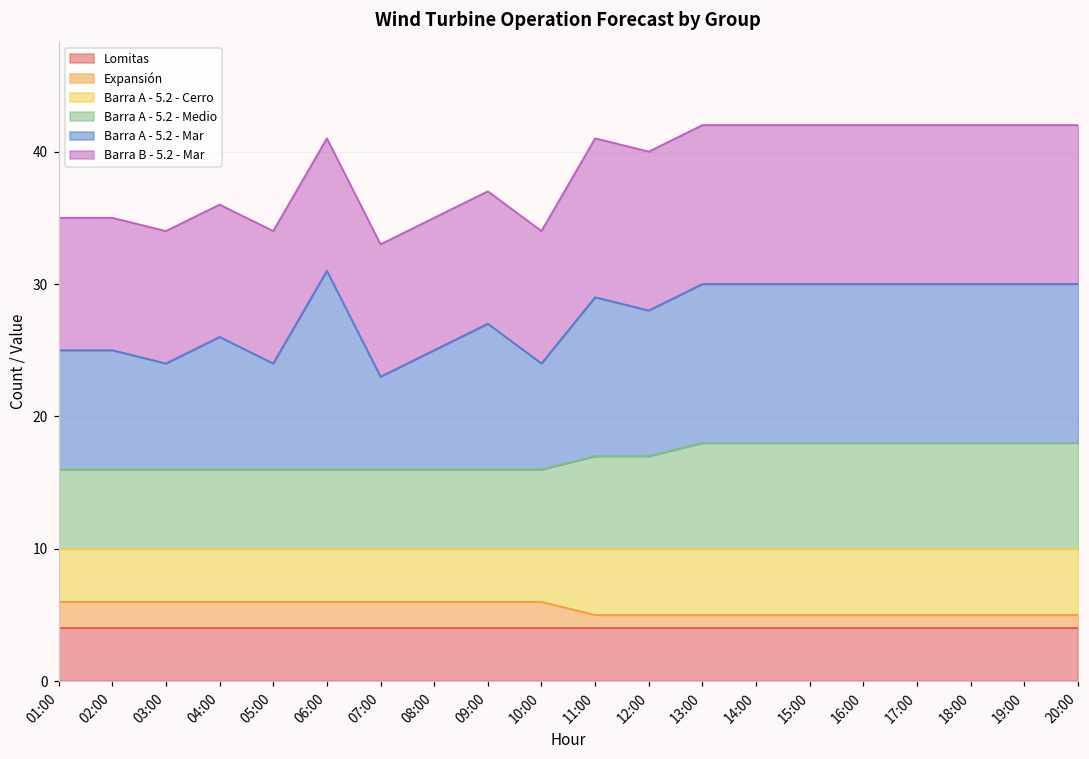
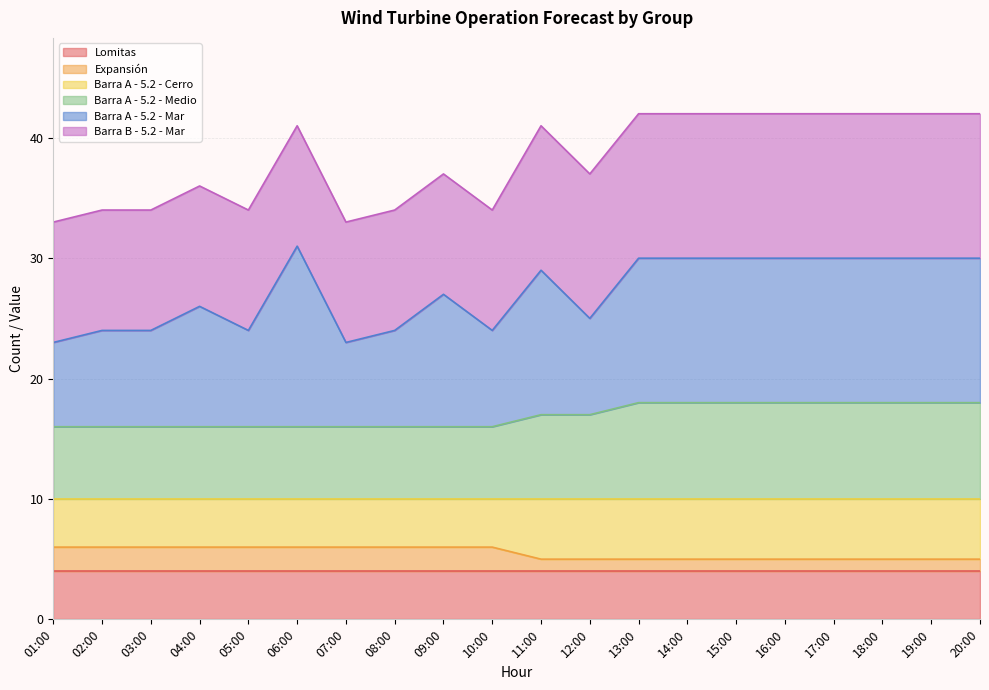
Barra A - 5.2 - Mar, 01:00: 9 -> 7
Barra A - 5.2 - Mar, 02:00: 9 -> 8
Barra A - 5.2 - Mar, 08:00: 9 -> 8
Barra A - 5.2 - Mar, 12:00: 11 -> 8
